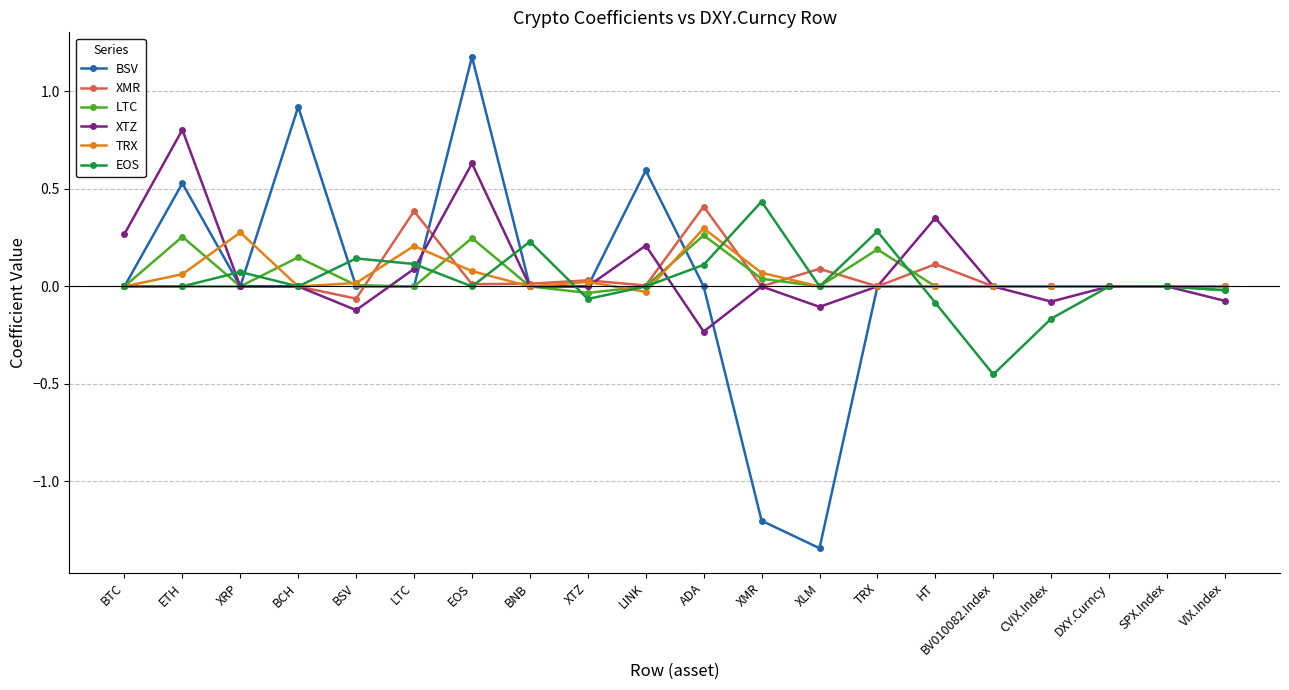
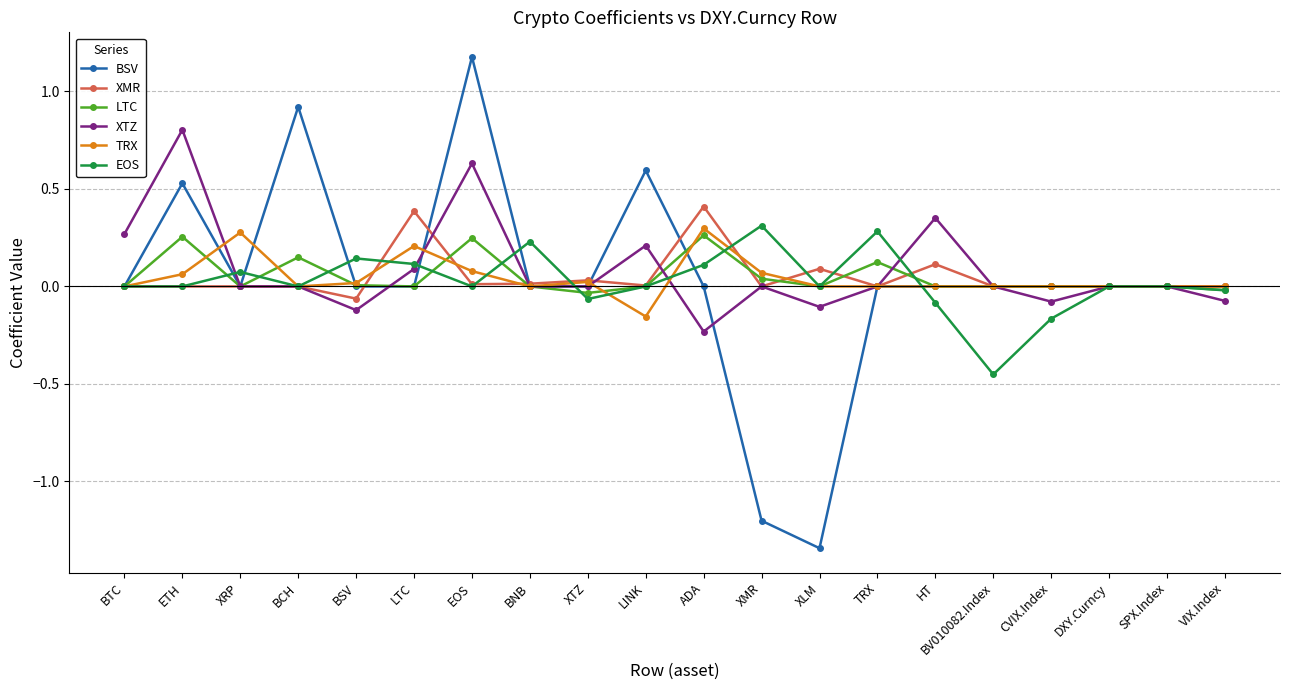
TRX, LINK: -0.03 -> -0.15
EOS, XMR: 0.44 -> 0.31
LTC, TRX: 0.19 -> 0.12
